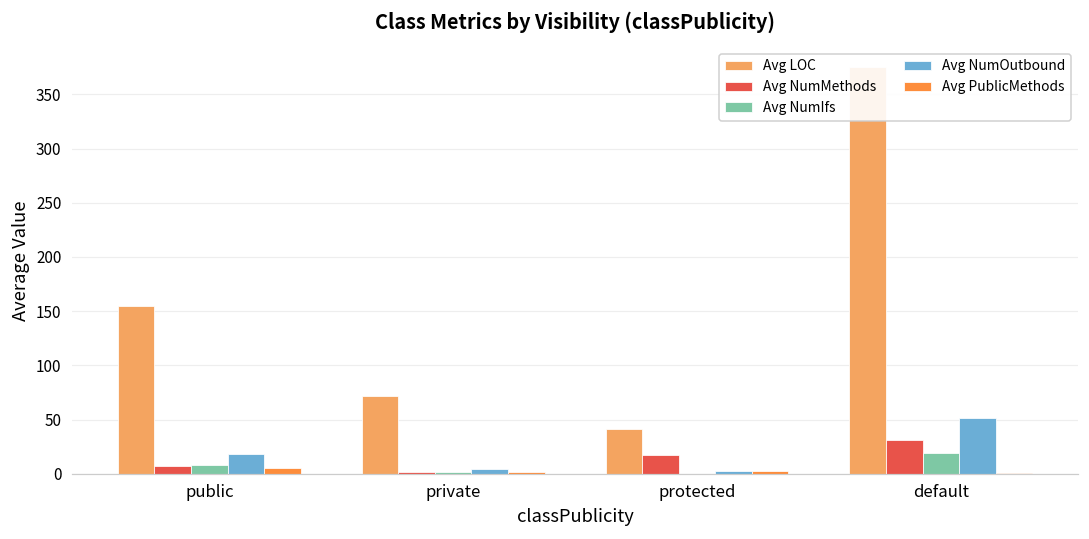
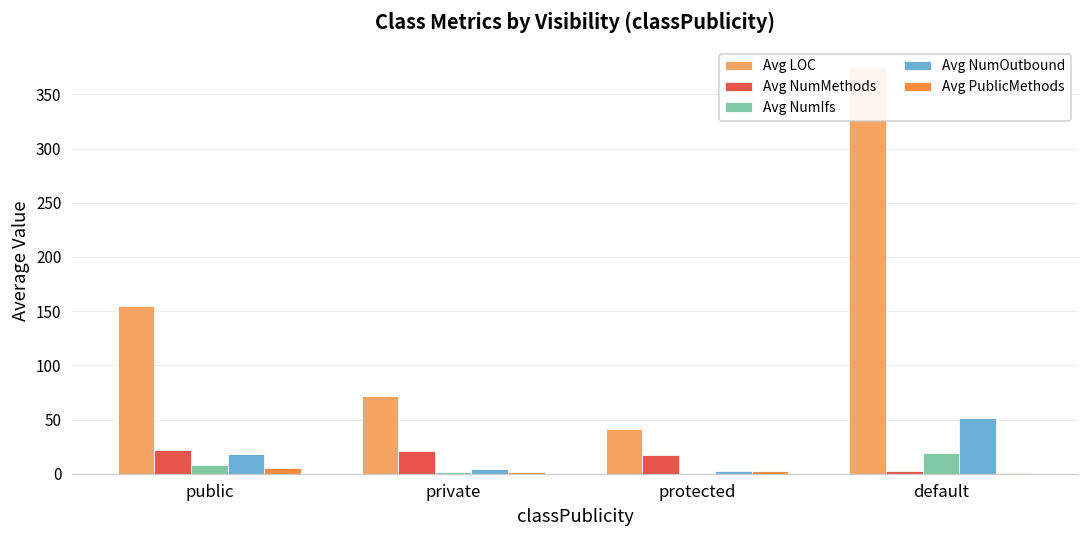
Avg NumMethods, public: 10 -> 20
Avg NumMethods, private: 0 -> 20
Avg NumMethods, default: 30 -> 0
